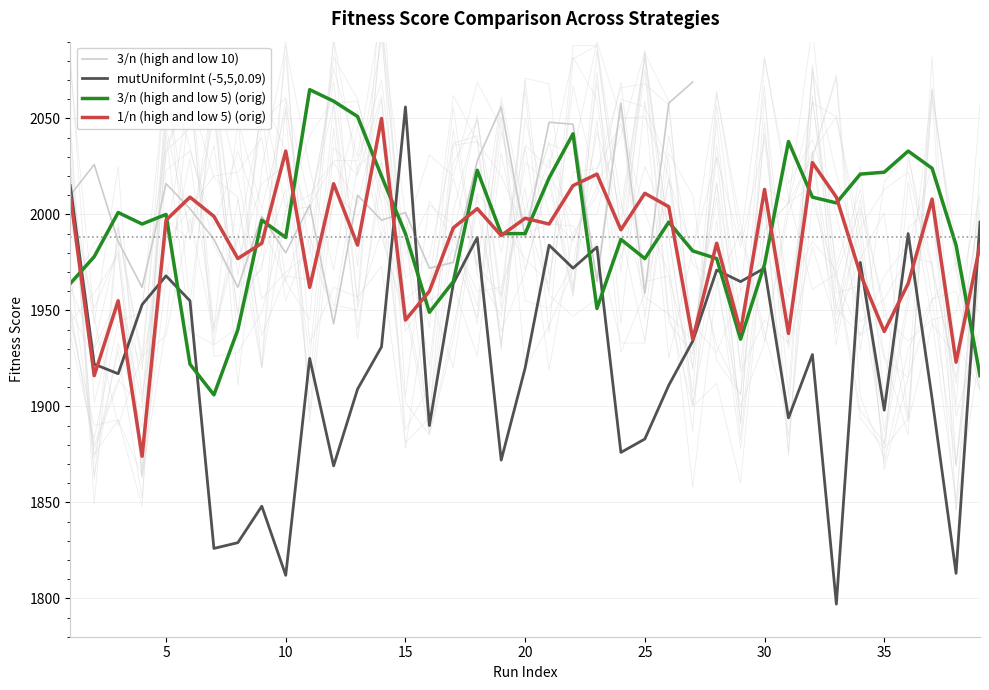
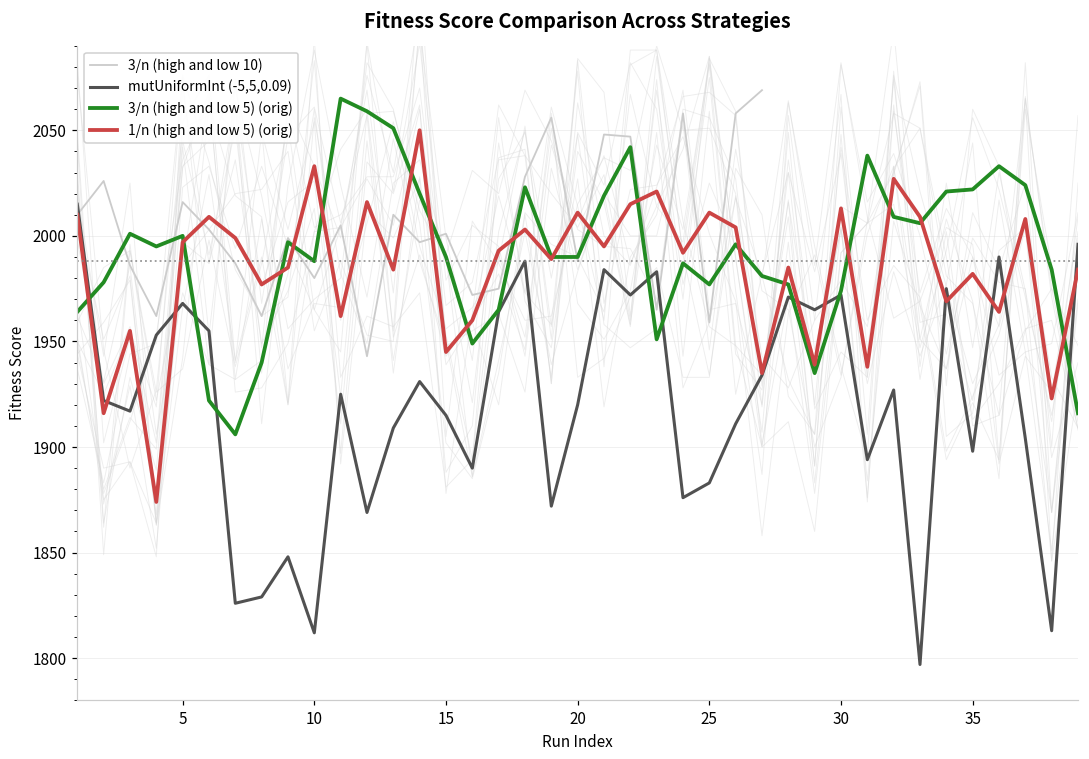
mutUniformInt (-5,5,0.09), 15: 2056 -> 1915
1/n (high and low 5) (orig), 20: 1998 -> 2011
1/n (high and low 5) (orig), 35: 1939 -> 1982
